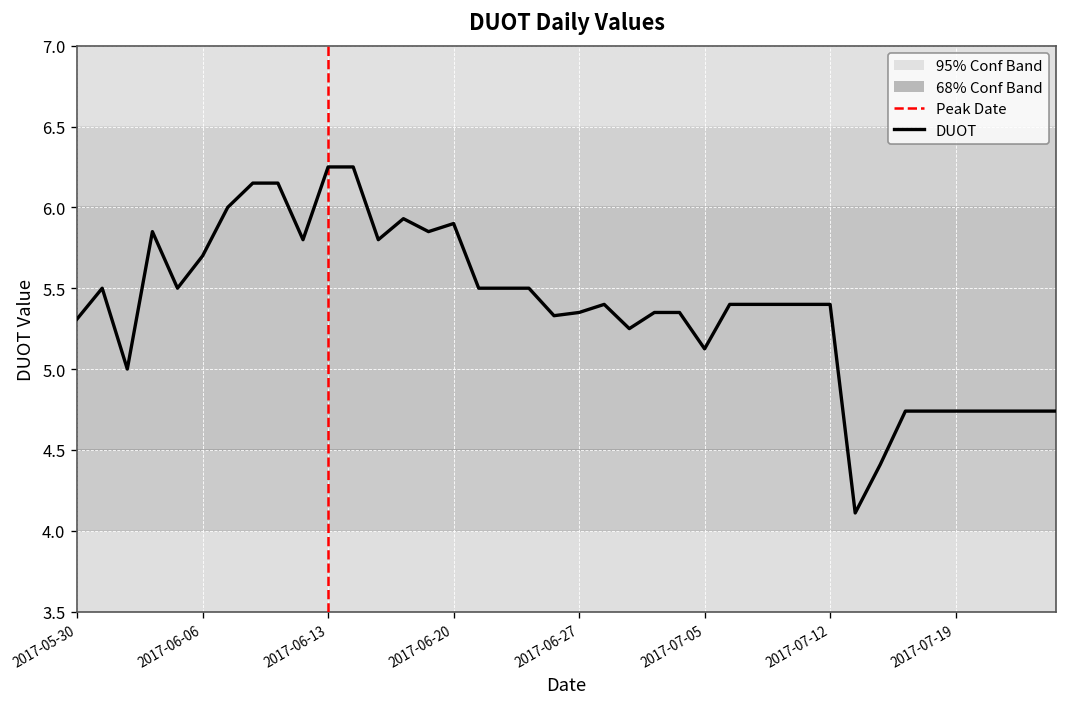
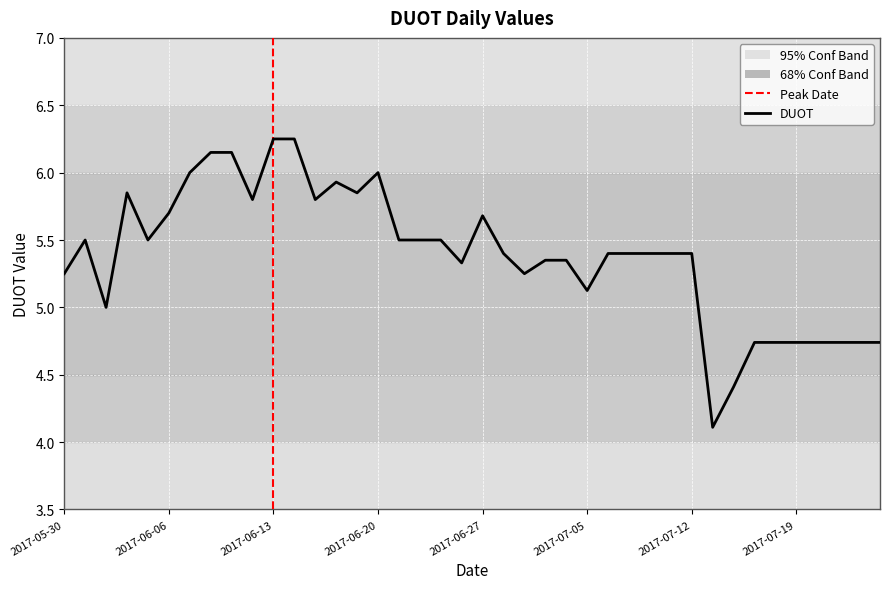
2017-05-30: 5.31 -> 5.25
2017-06-20: 5.9 -> 6.0
2017-06-27: 5.35 -> 5.68
